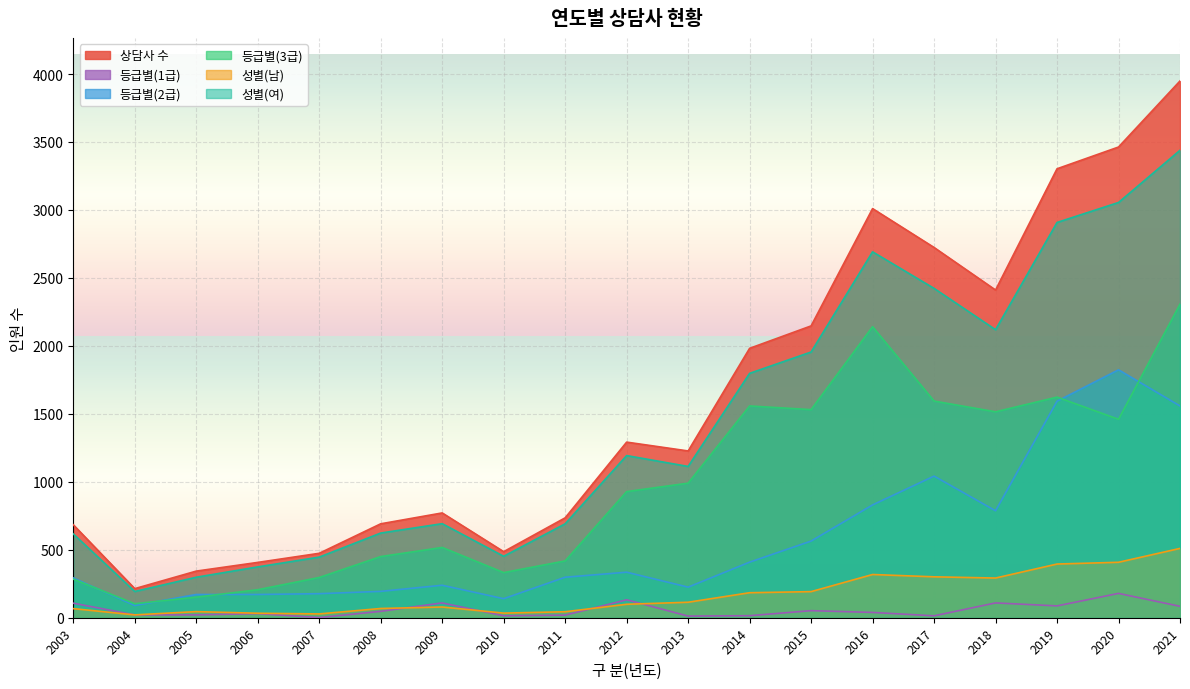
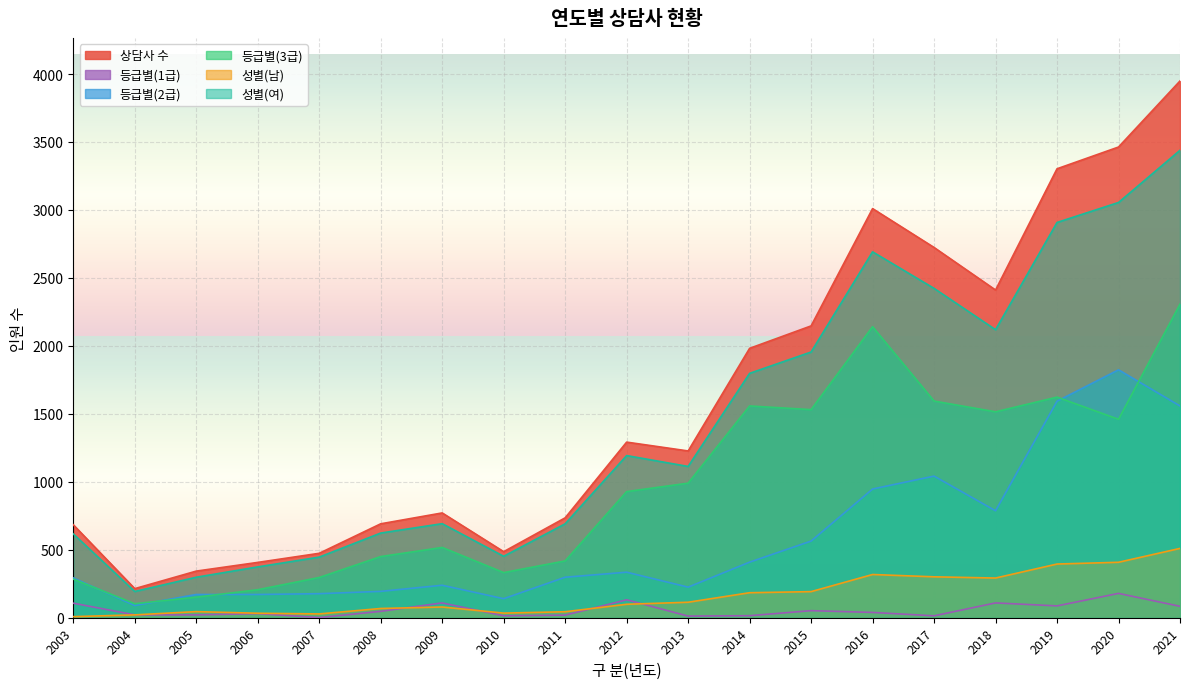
성별(남), 2003: 70 -> 10
등급별(2급), 2016: 830 -> 950
